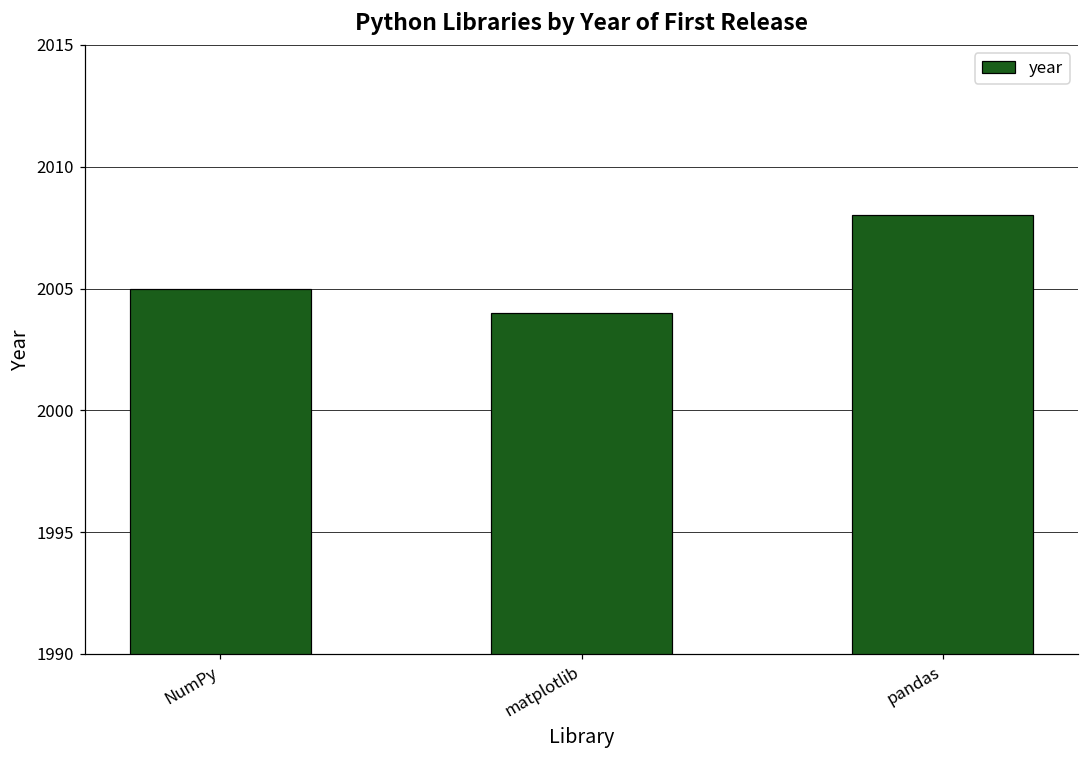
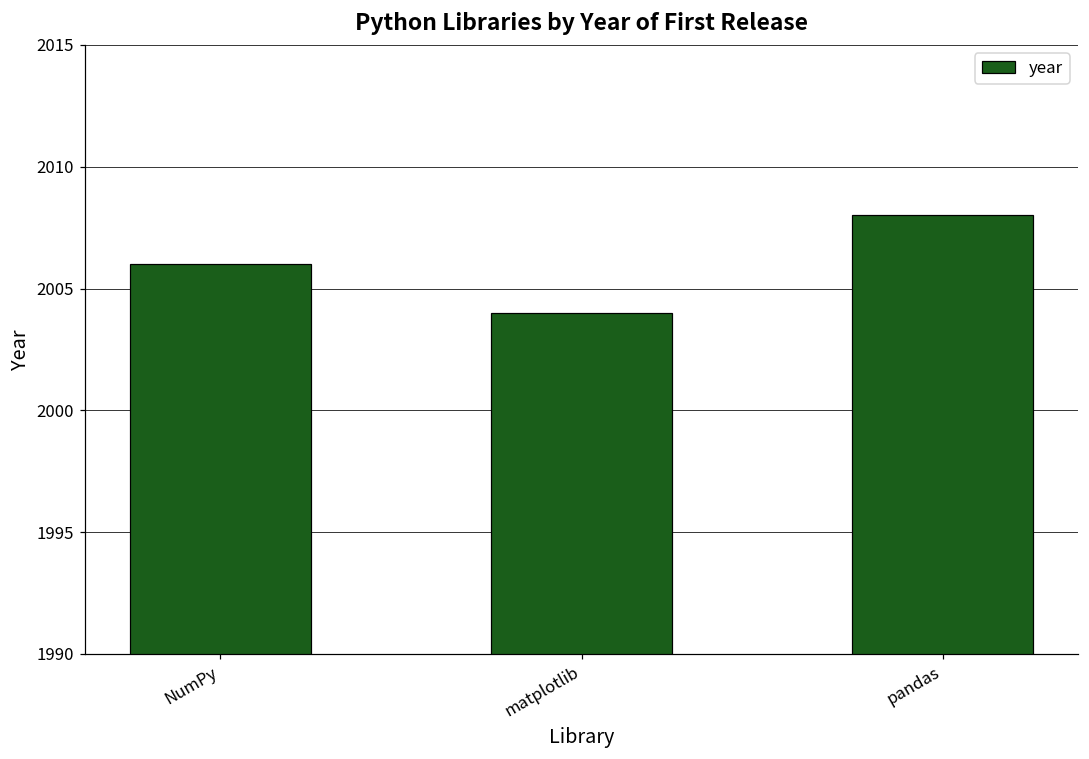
NumPy: 2005 -> 2006
